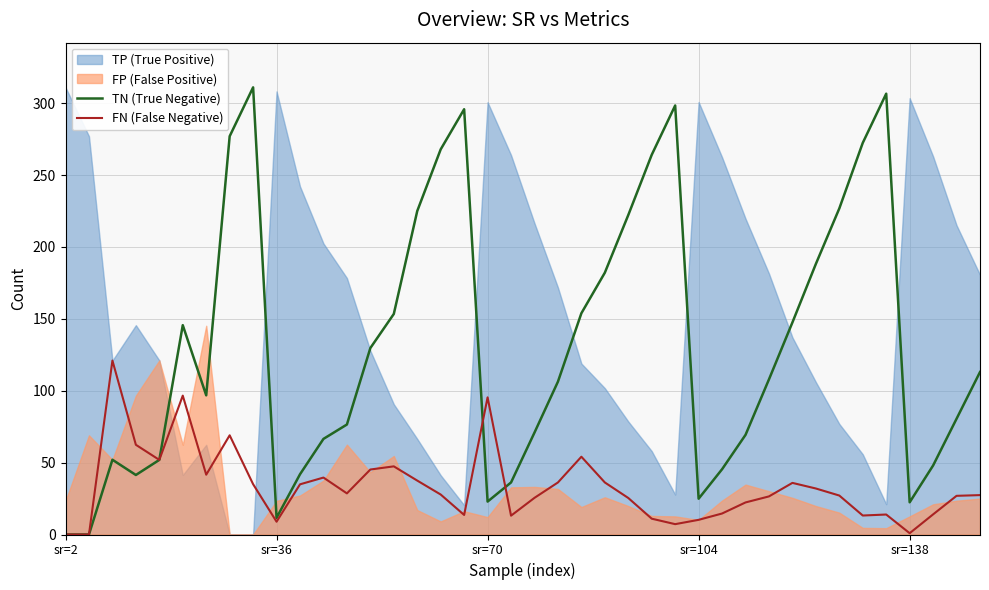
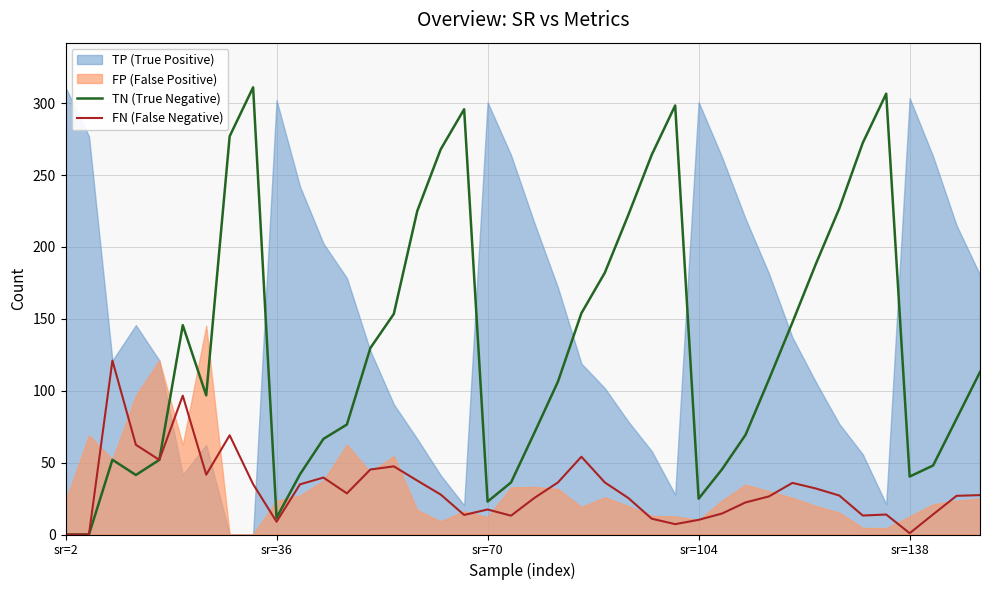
TP (True Positive), sr=36: 308 -> 302
FN (False Negative), sr=70: 95 -> 17
TN (True Negative), sr=138: 22 -> 40
